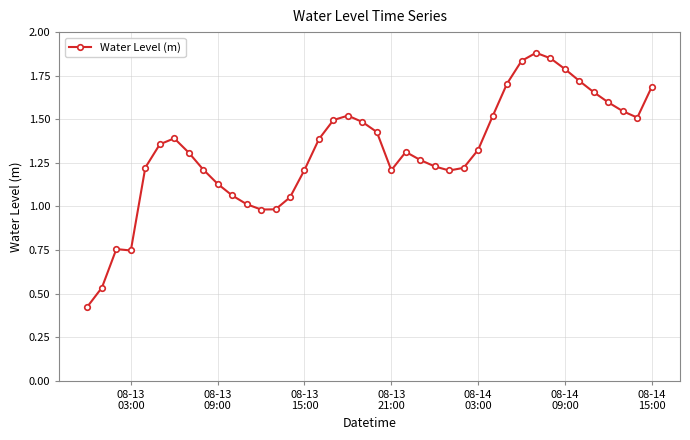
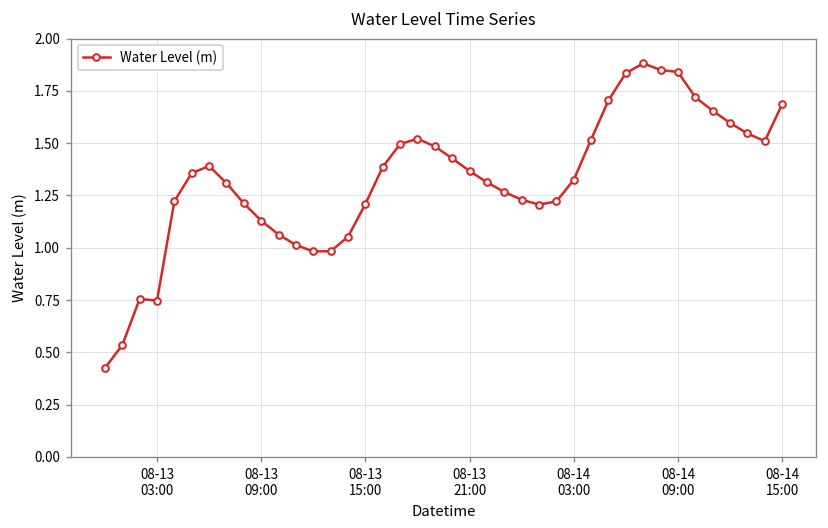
08-13 21:00: 1.21 -> 1.37
08-14 09:00: 1.79 -> 1.84
